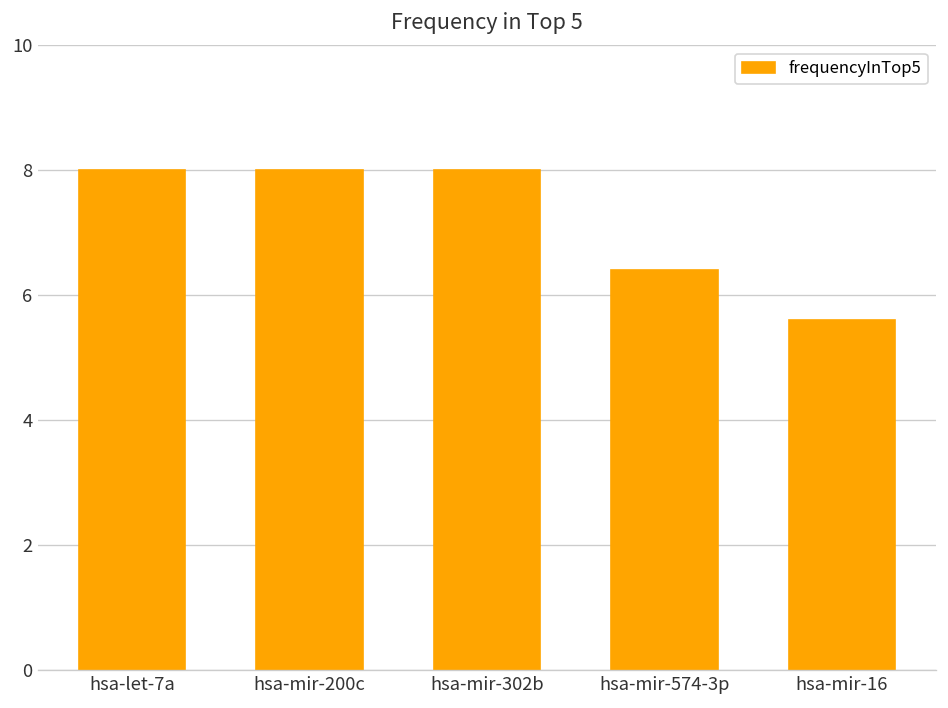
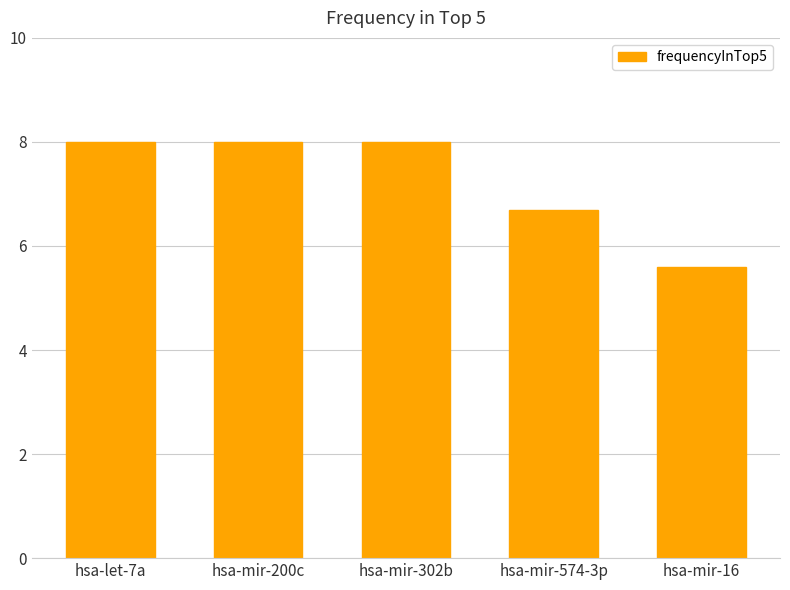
hsa-mir-574-3p: 6.4 -> 6.7
